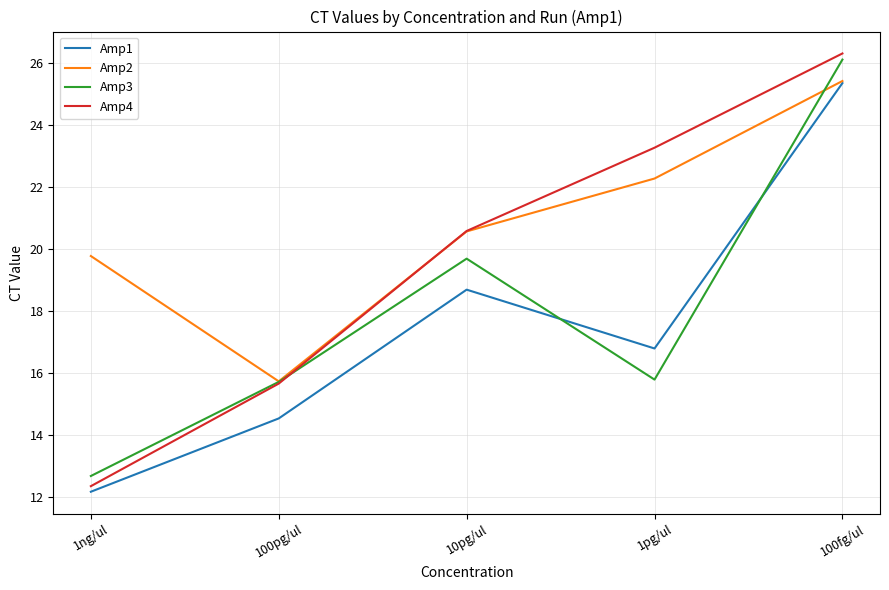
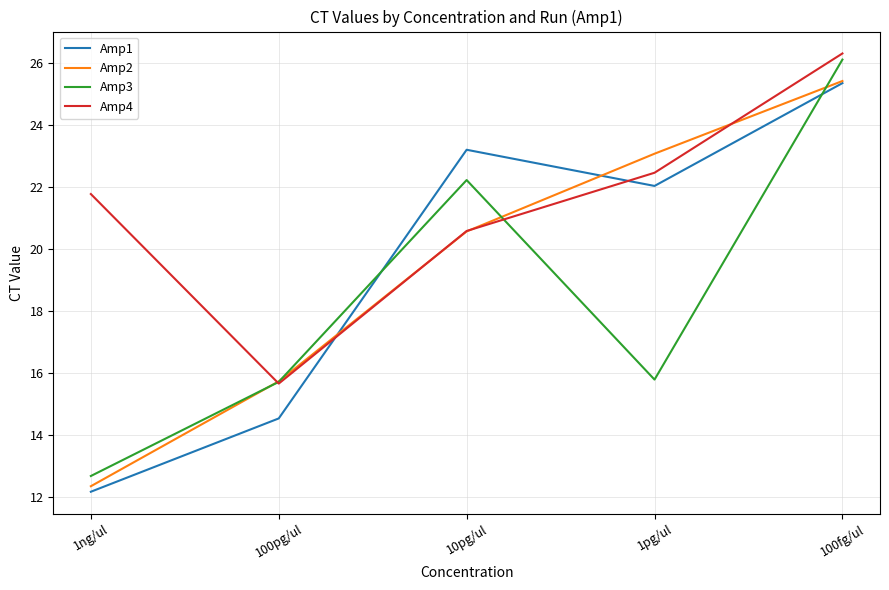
Amp2, 1ng/ul: 19.8 -> 12.3
Amp4, 1ng/ul: 12.3 -> 21.8
Amp1, 10pg/ul: 18.7 -> 23.2
Amp3, 10pg/ul: 19.7 -> 22.2
Amp1, 1pg/ul: 16.8 -> 22.0
Amp2, 1pg/ul: 22.3 -> 23.1
Amp4, 1pg/ul: 23.3 -> 22.5
